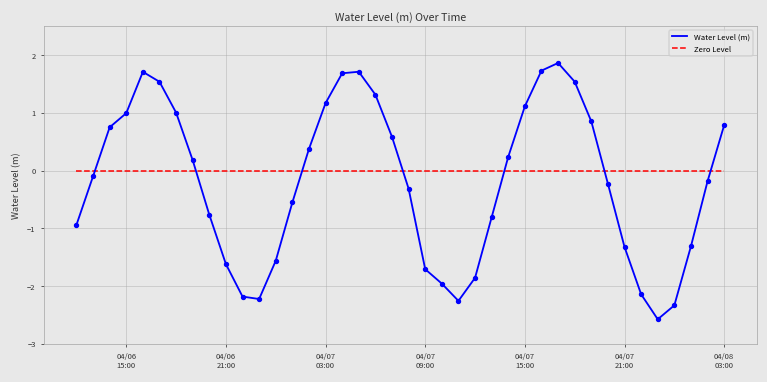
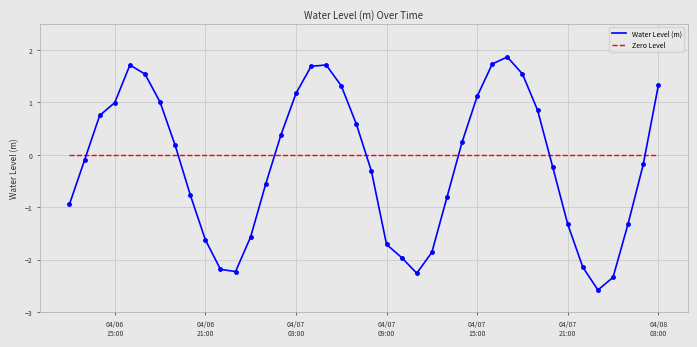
Water Level (m), 04/08 03:00: 0.8 -> 1.3
